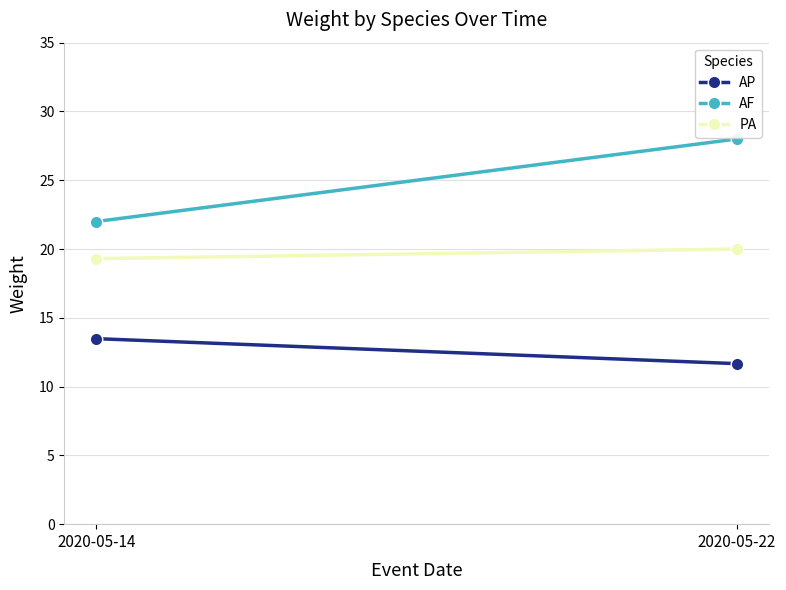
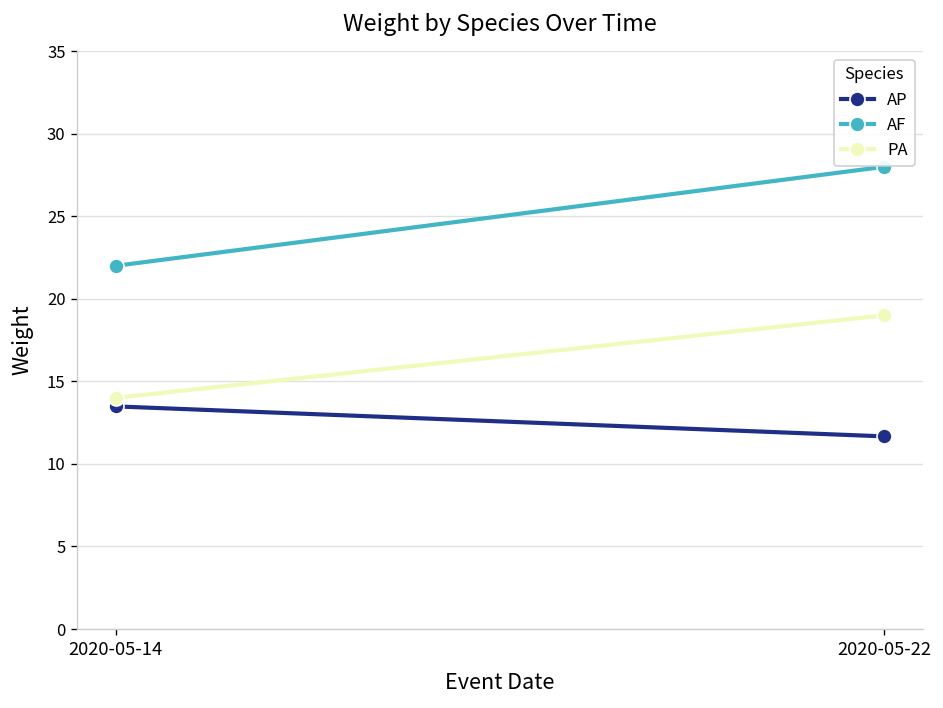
PA, 2020-05-14: 19.3 -> 14.0
PA, 2020-05-22: 20 -> 19
